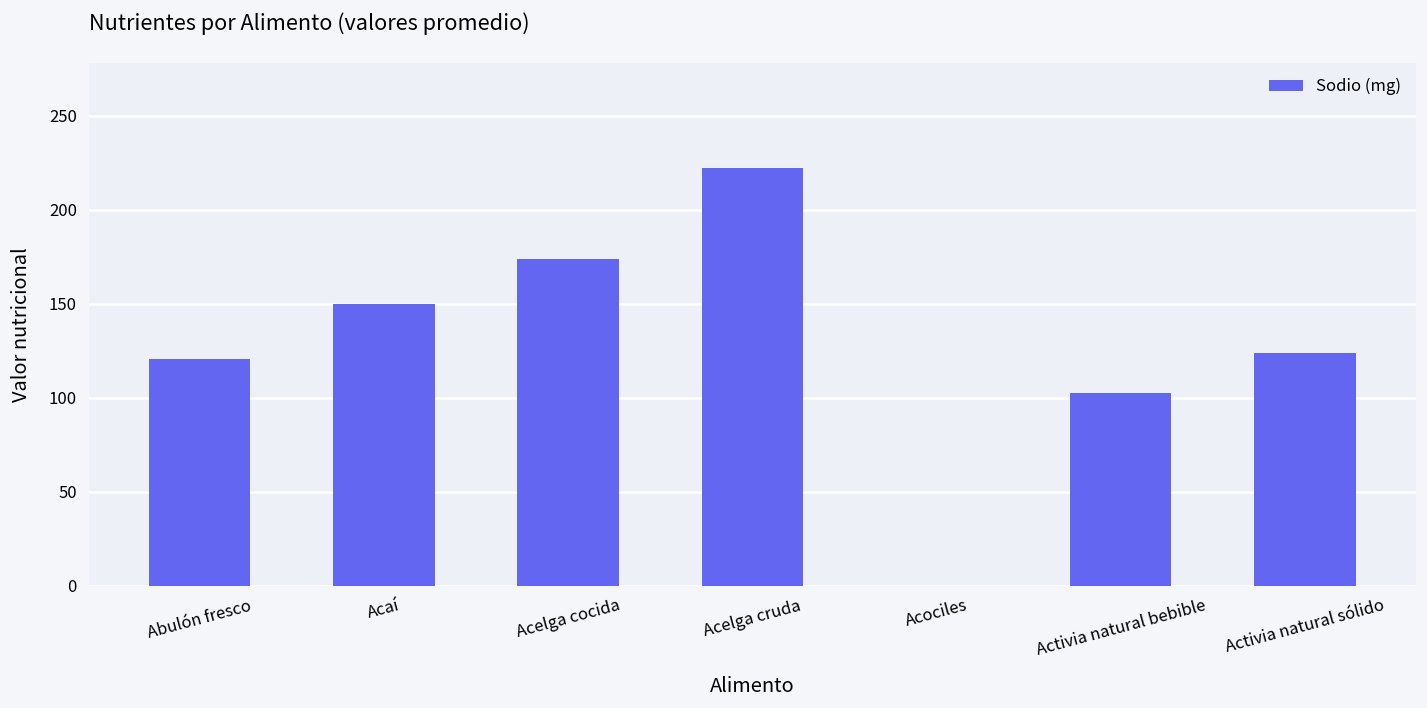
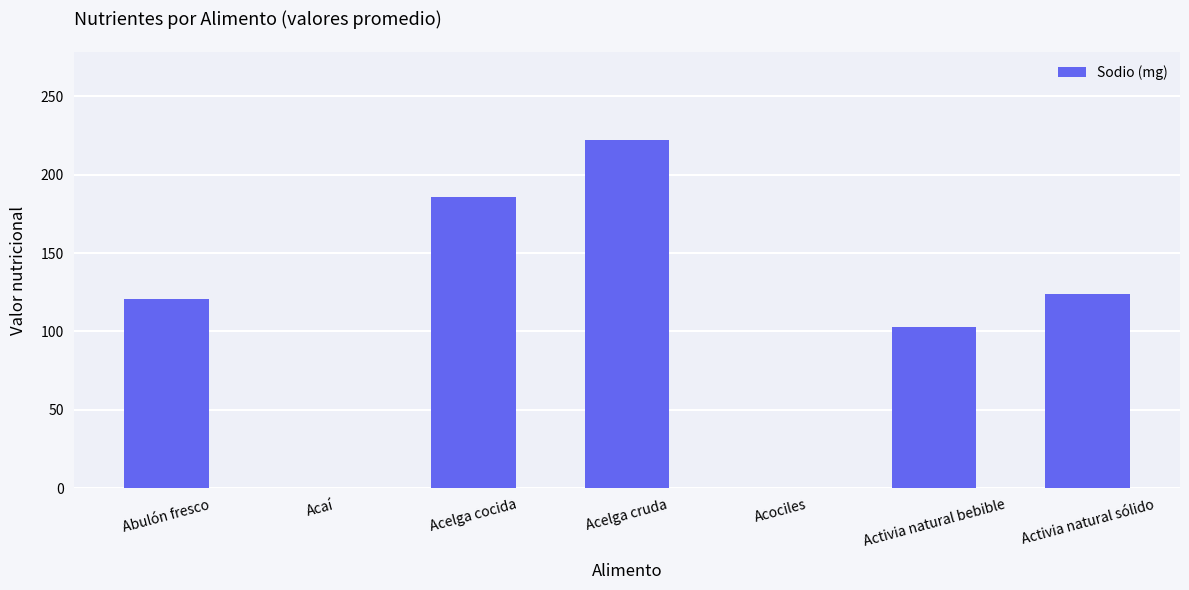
Acaí: 150 -> 0
Acelga cocida: 174 -> 186
